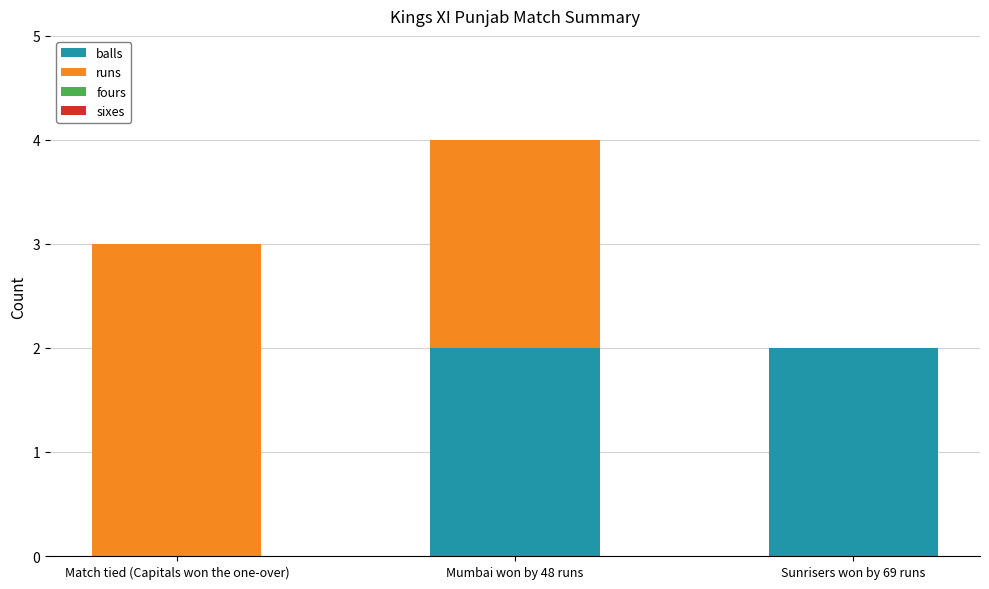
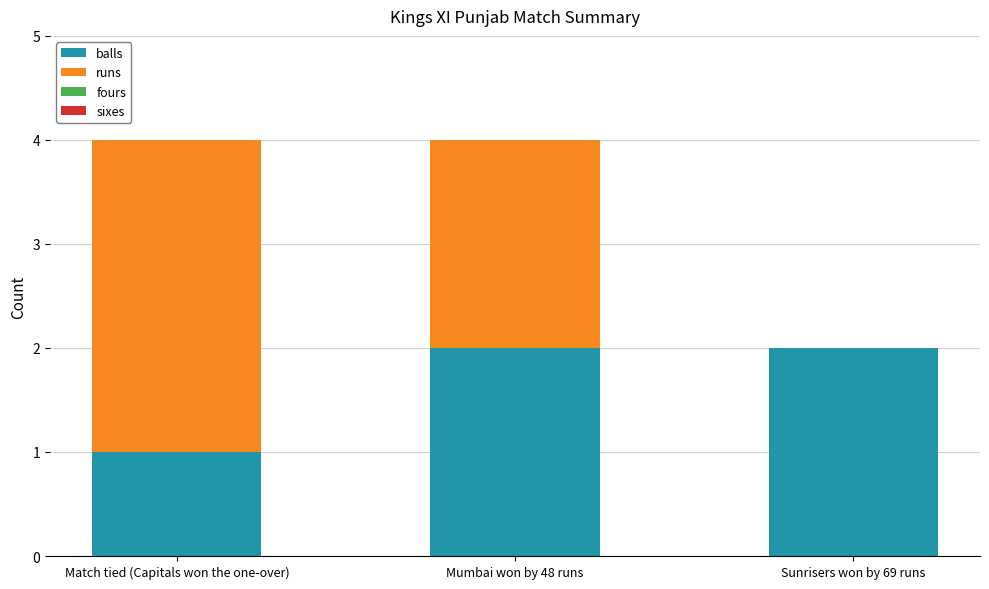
balls, Match tied (Capitals won the one-over): 0 -> 1
